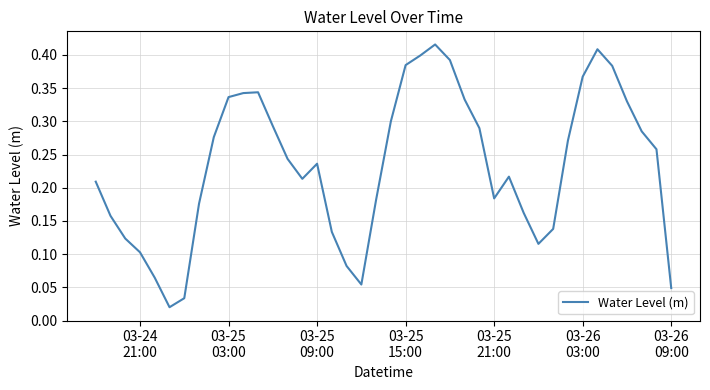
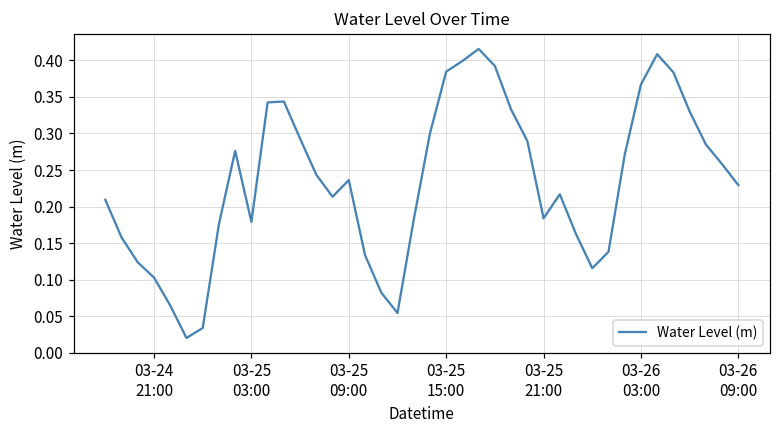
03-25 03:00: 0.34 -> 0.18
03-26 09:00: 0.05 -> 0.23
